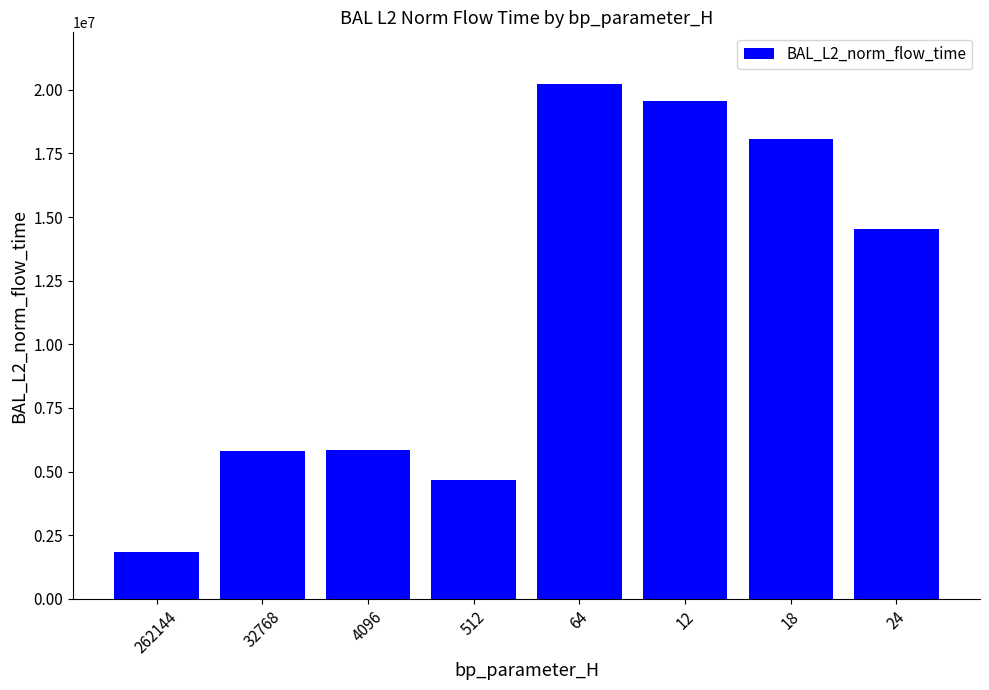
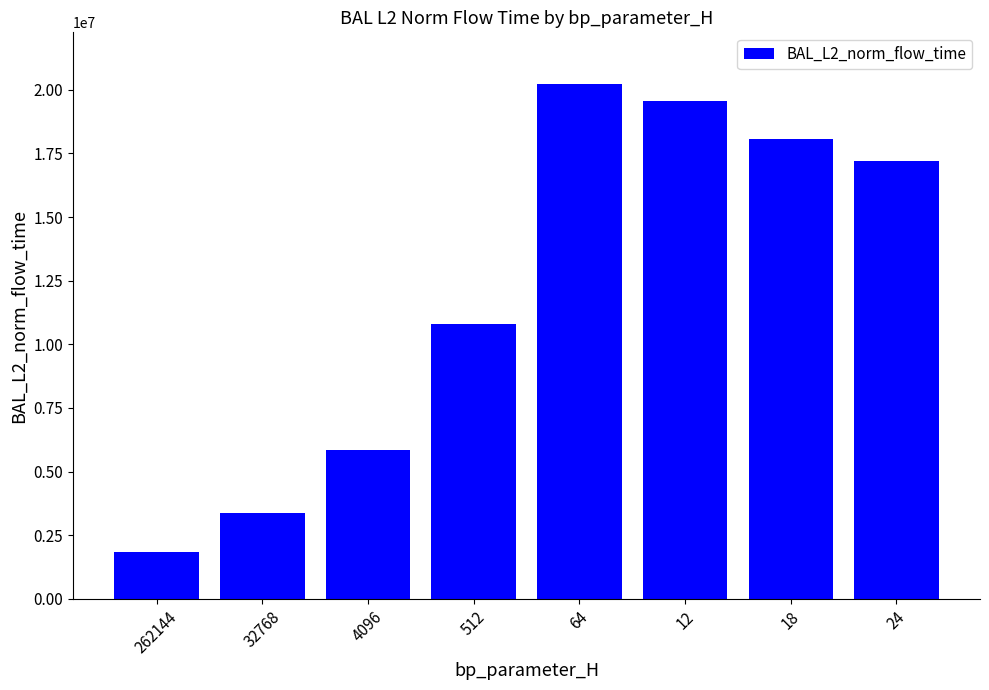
32768: 5800000 -> 3400000
512: 4700000 -> 10800000
24: 14500000 -> 17200000
